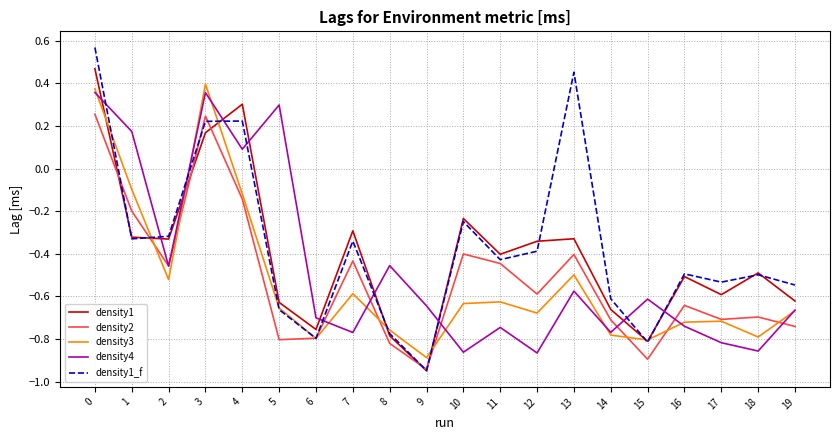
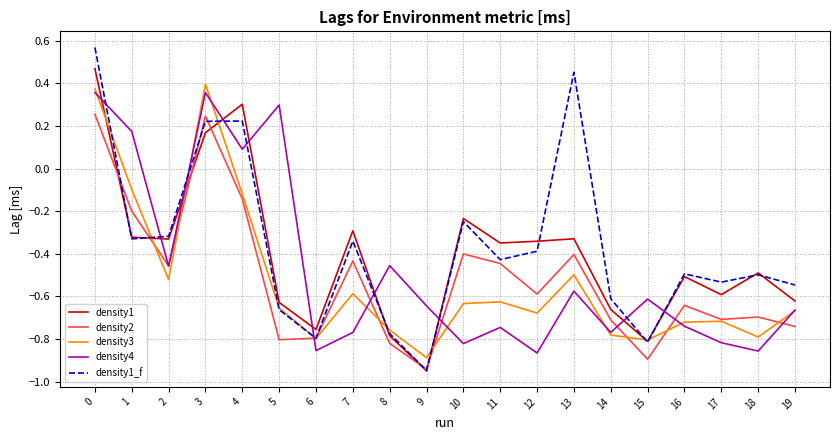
density4, 6: -0.70 -> -0.85
density4, 10: -0.86 -> -0.82
density1, 11: -0.40 -> -0.35
